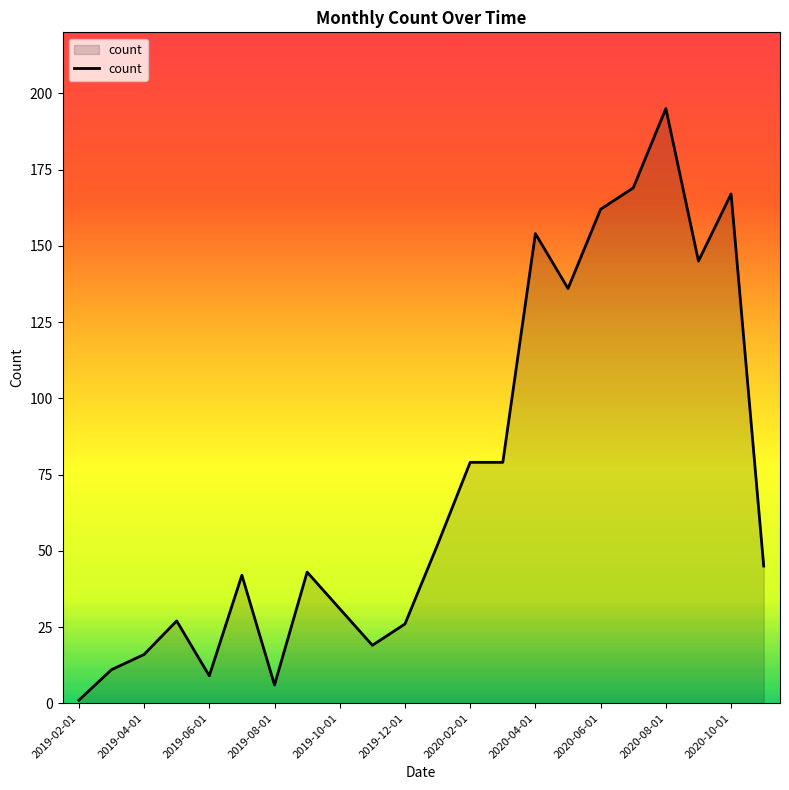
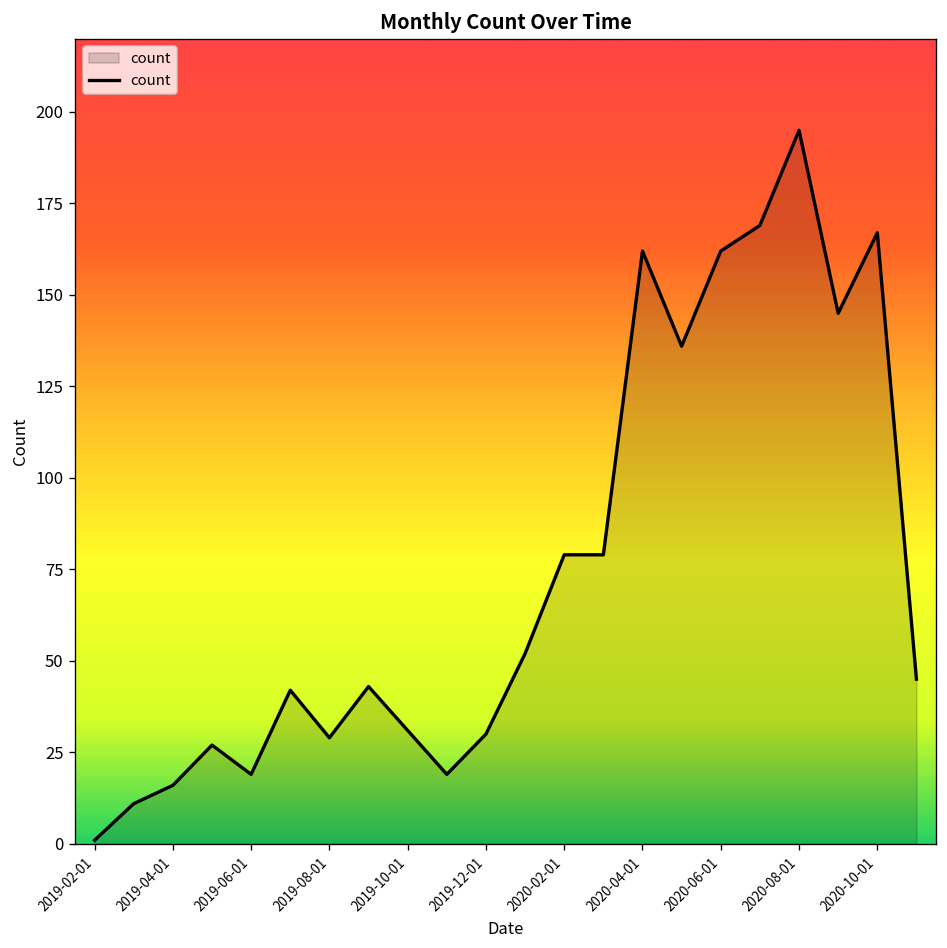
2019-06-01: 9 -> 19
2019-08-01: 6 -> 29
2019-12-01: 26 -> 30
2020-04-01: 154 -> 162
